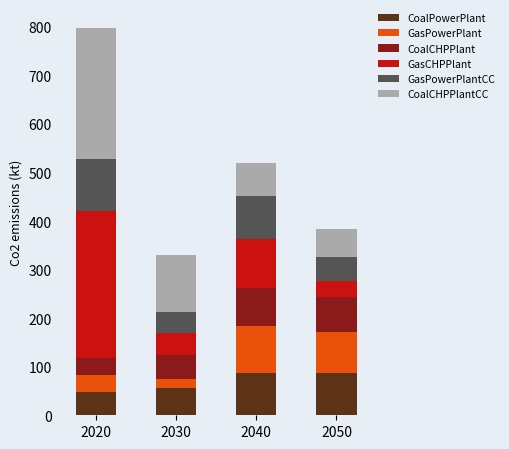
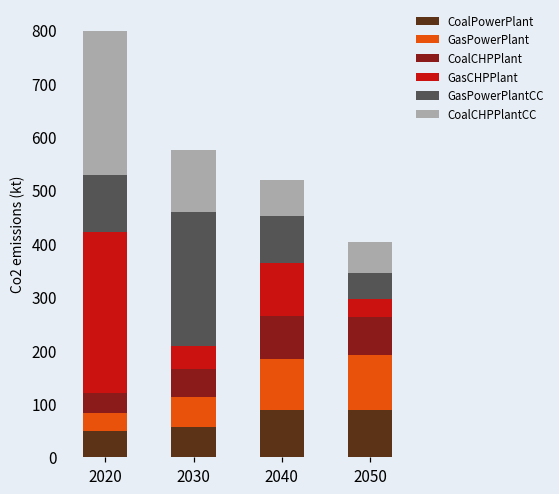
GasPowerPlant, 2030: 20 -> 60
GasPowerPlantCC, 2030: 40 -> 250
GasPowerPlant, 2050: 80 -> 100
